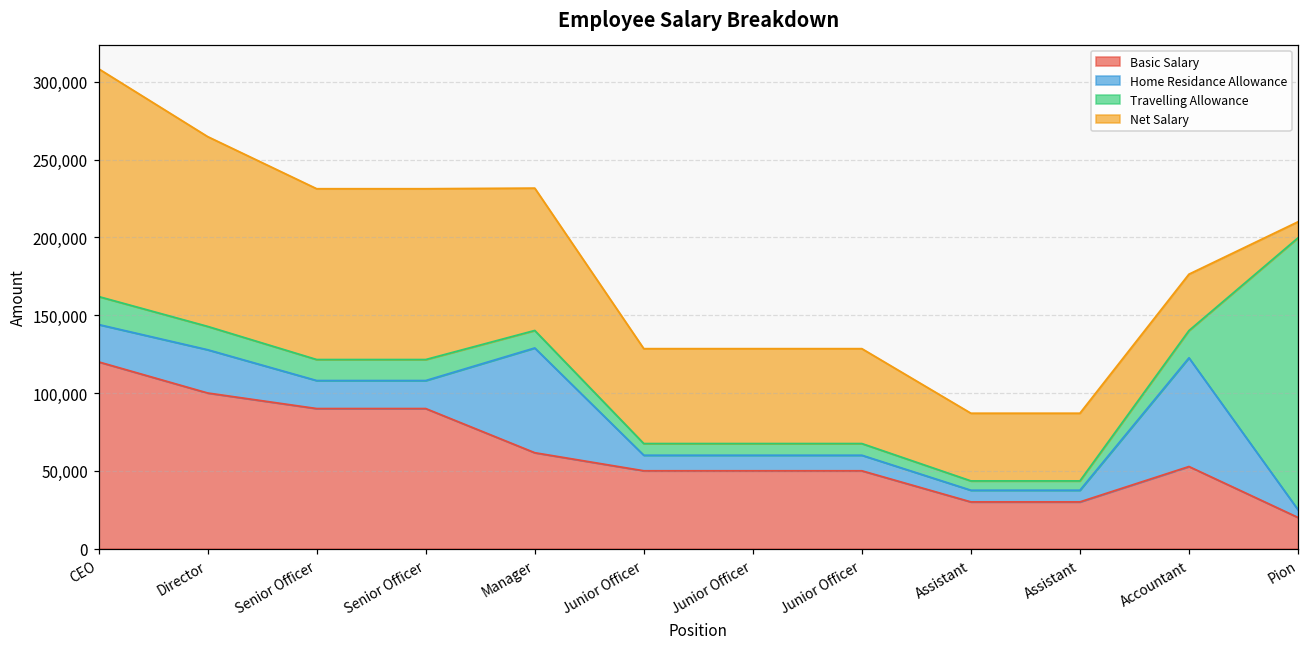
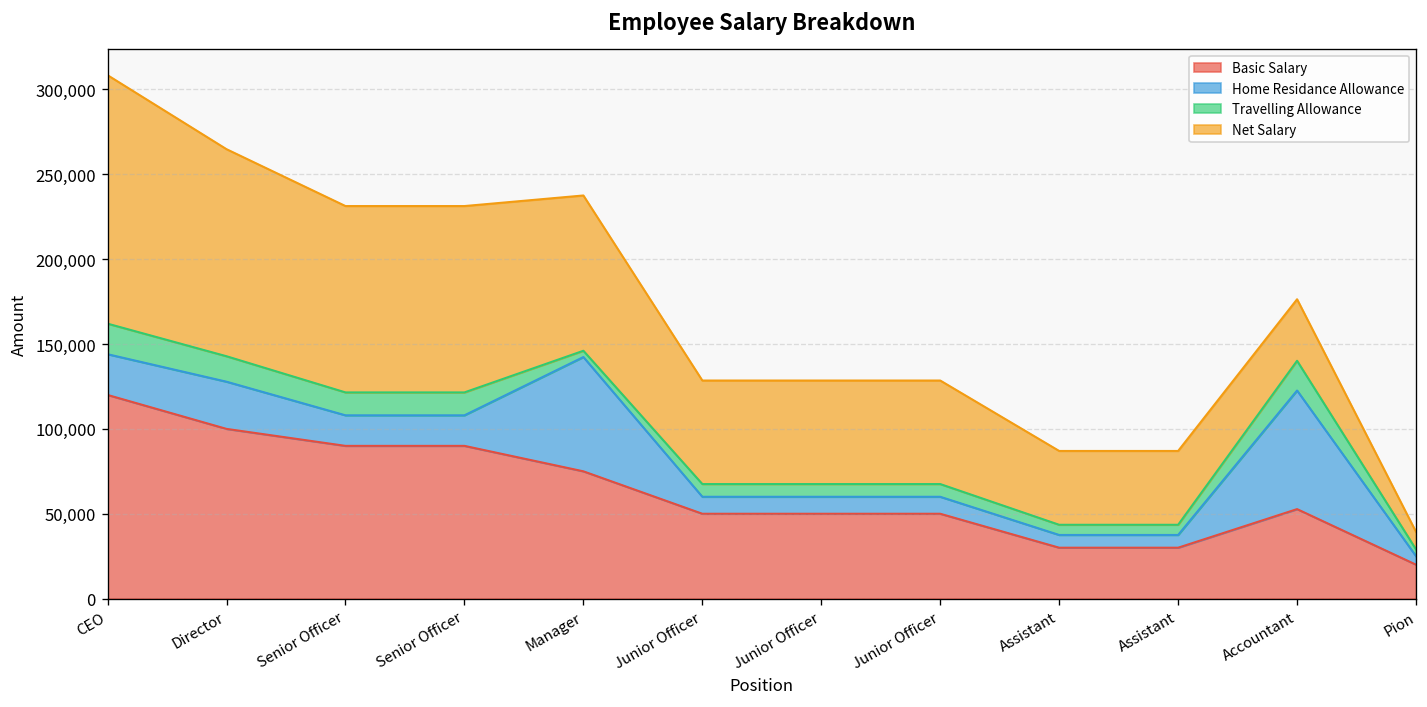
Basic Salary, Manager: 62,000 -> 75,000
Travelling Allowance, Manager: 11,000 -> 4,000
Travelling Allowance, Pion: 175,000 -> 4,000
